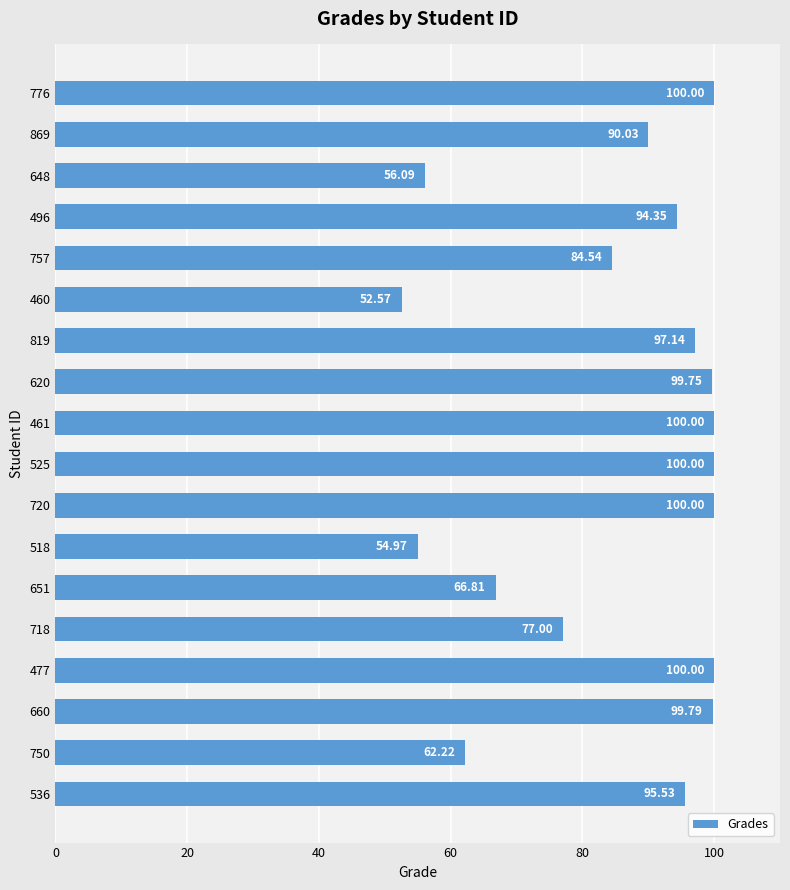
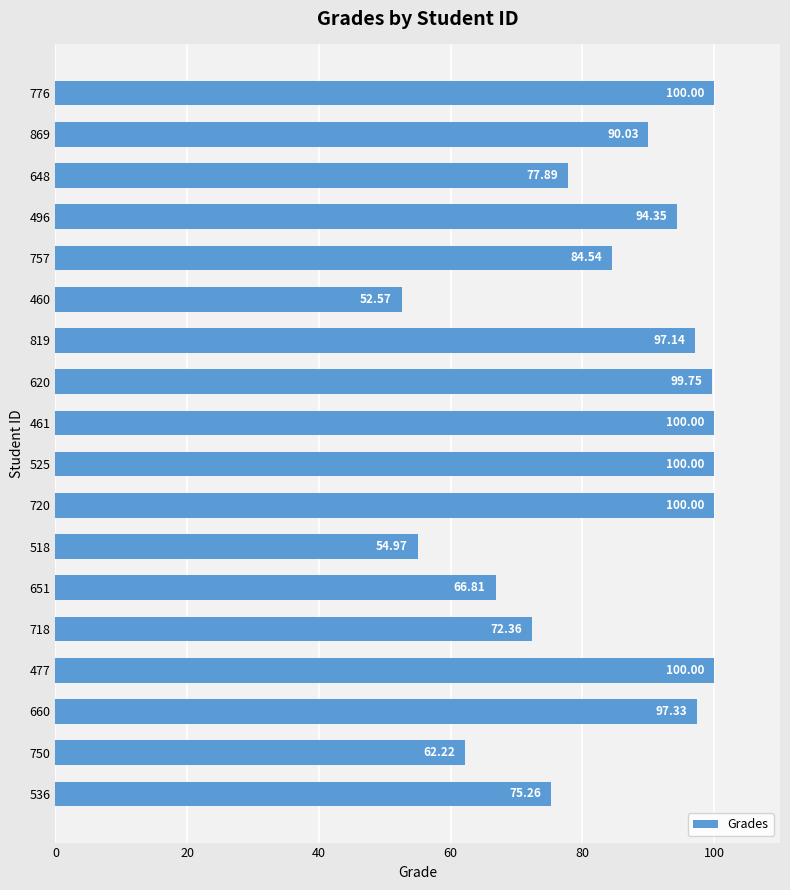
648: 56.09 -> 77.89
718: 77.00 -> 72.36
660: 99.79 -> 97.33
536: 95.53 -> 75.26
